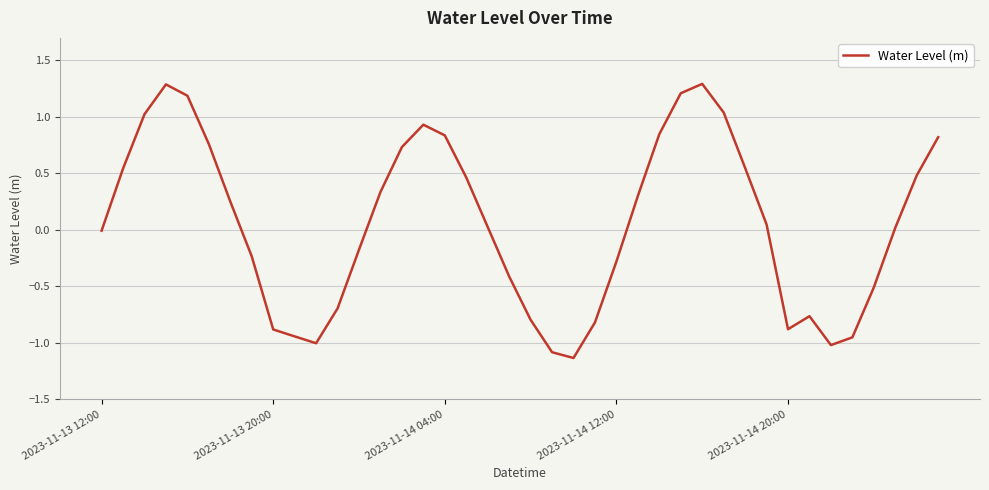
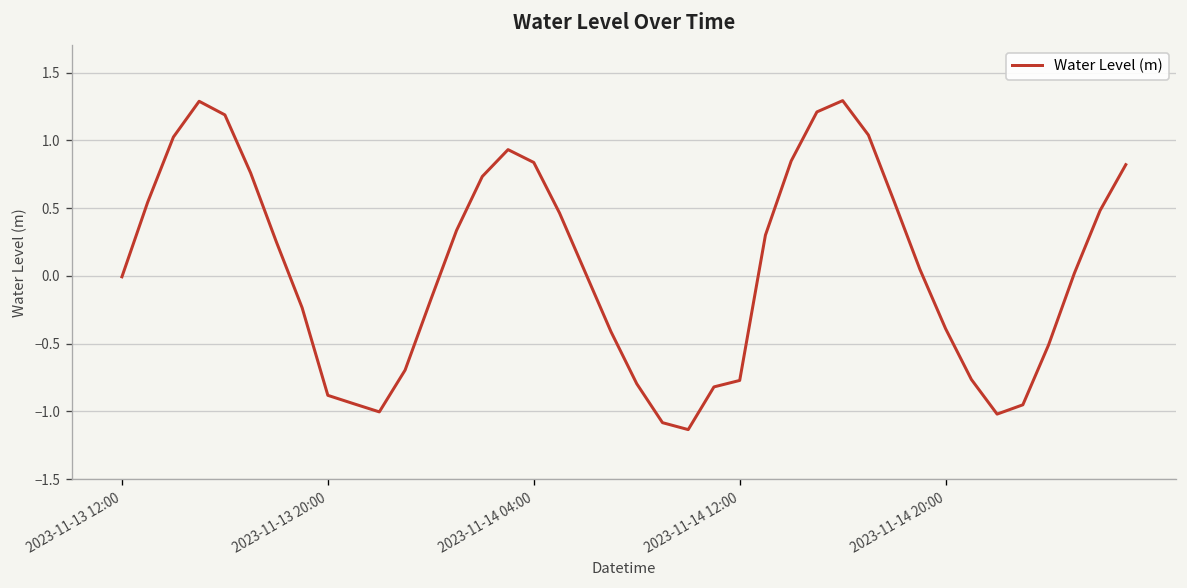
2023-11-14 12:00: -0.28 -> -0.77
2023-11-14 20:00: -0.88 -> -0.39
